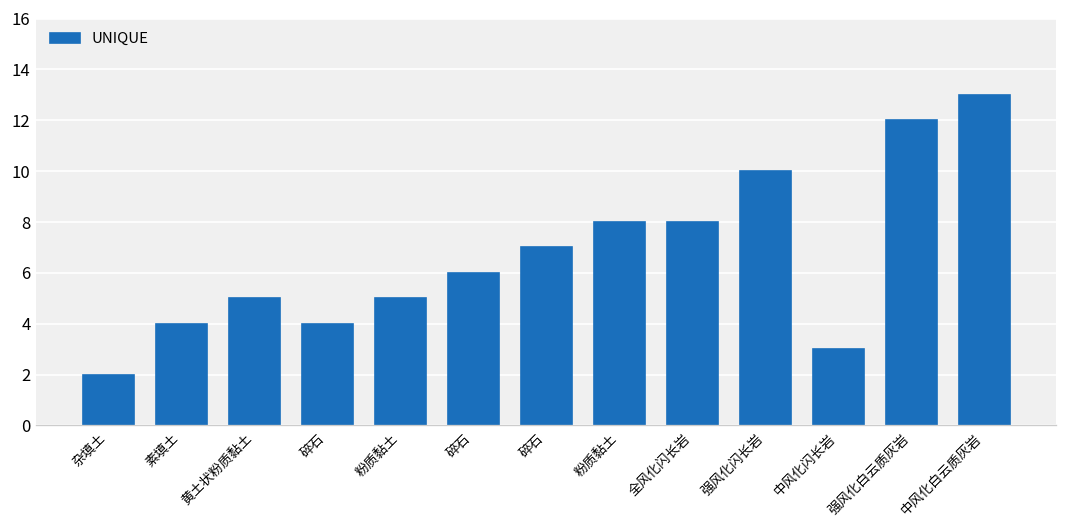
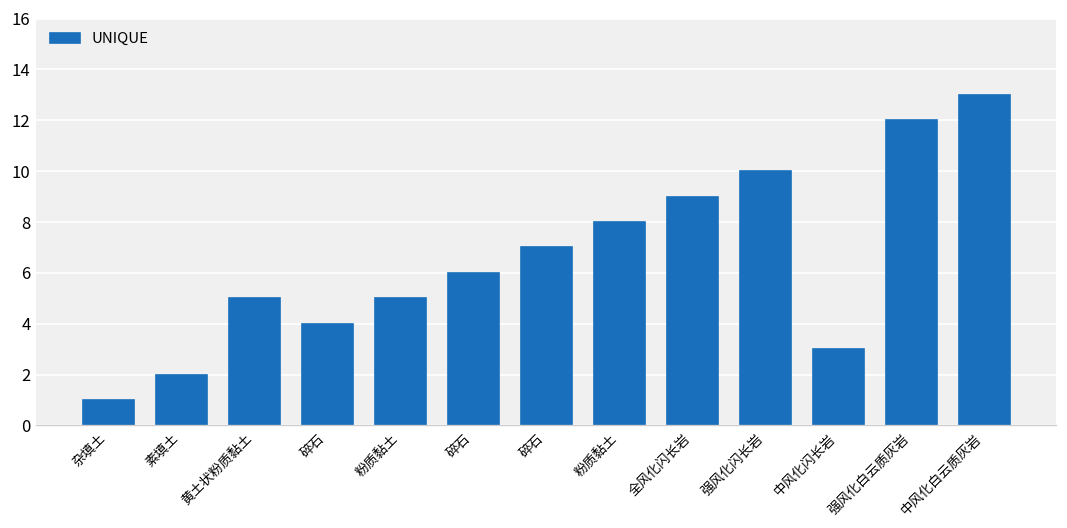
杂填土: 2 -> 1
素填土: 4 -> 2
全风化闪长岩: 8 -> 9
